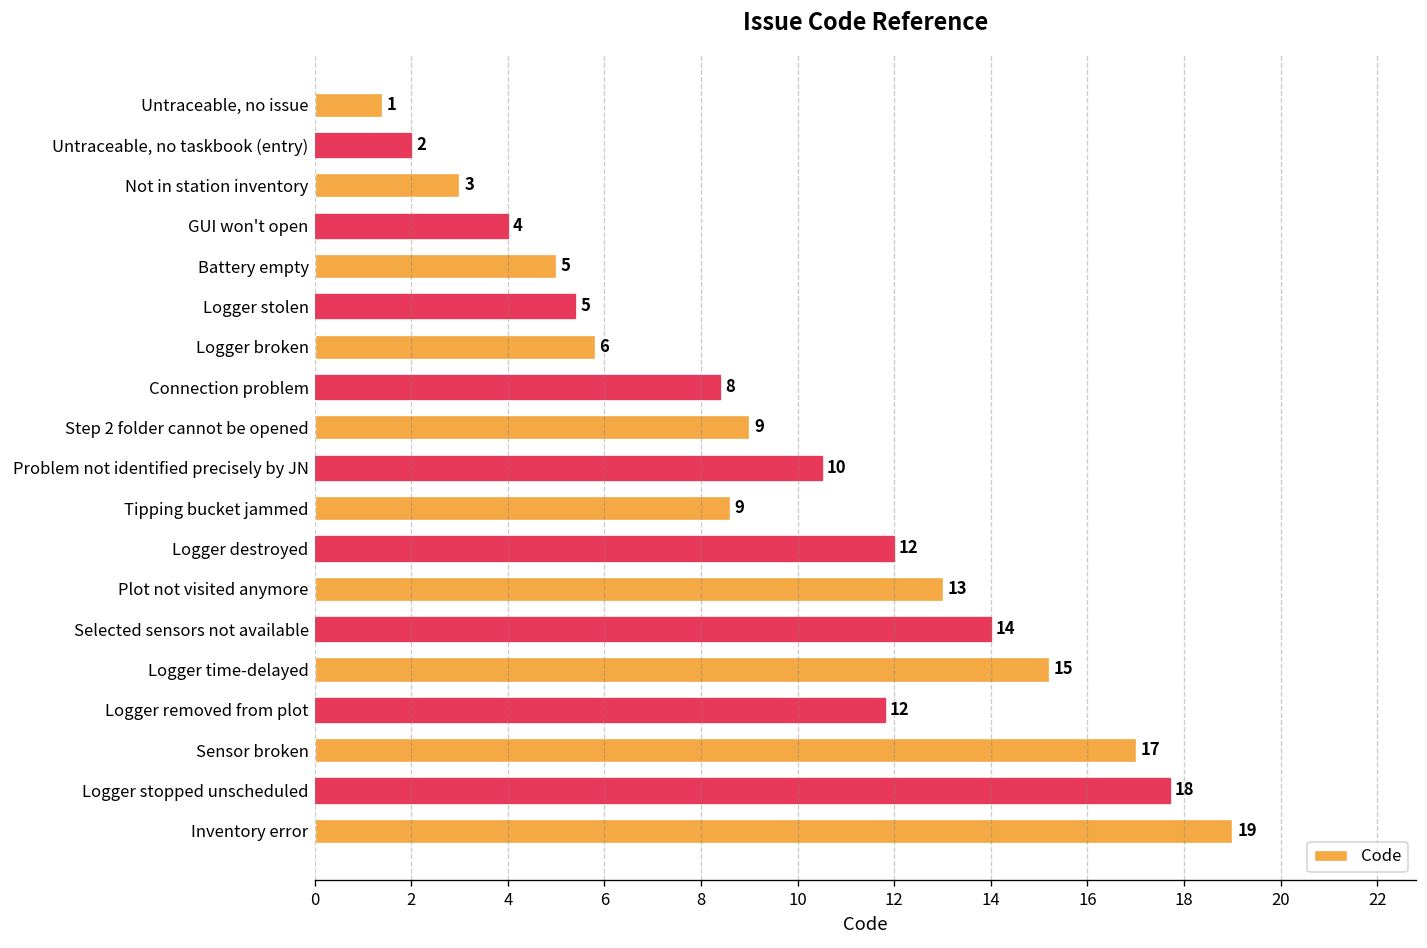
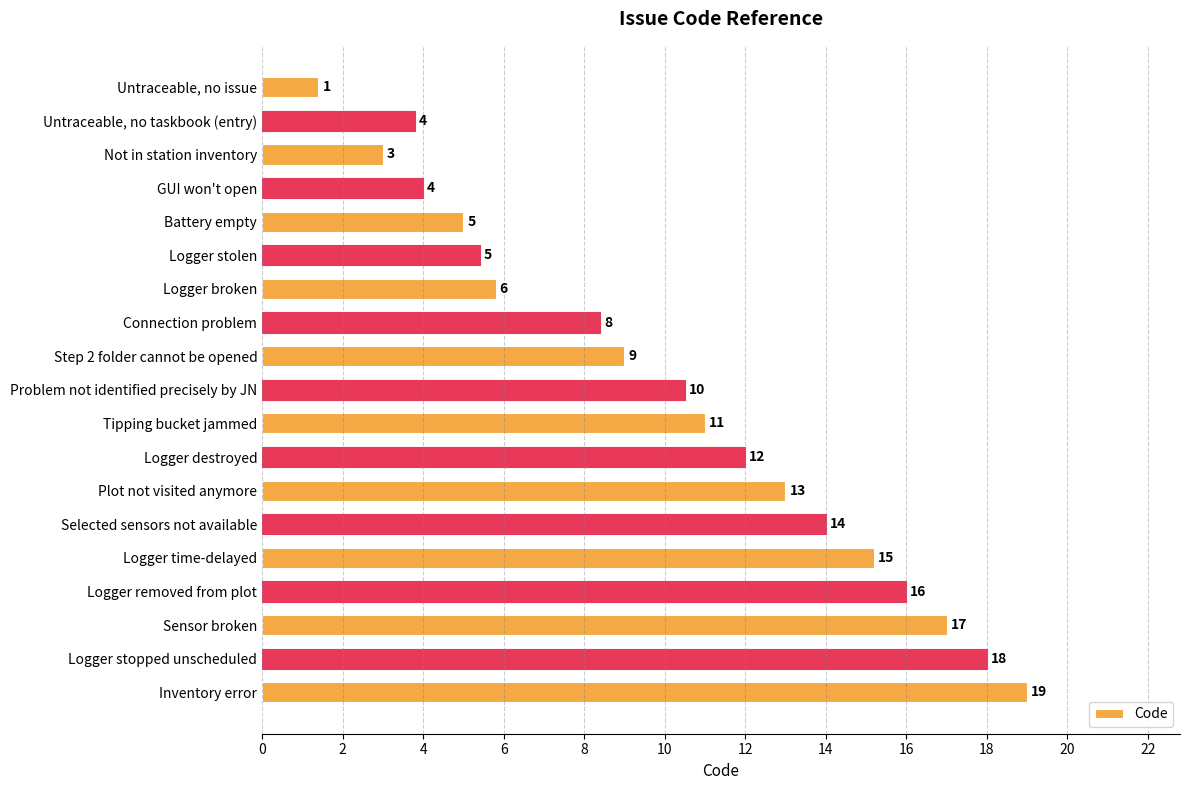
Untraceable, no taskbook (entry): 2 -> 4
Tipping bucket jammed: 9 -> 11
Logger removed from plot: 12 -> 16
Logger stopped unscheduled: 17.7 -> 18.0
